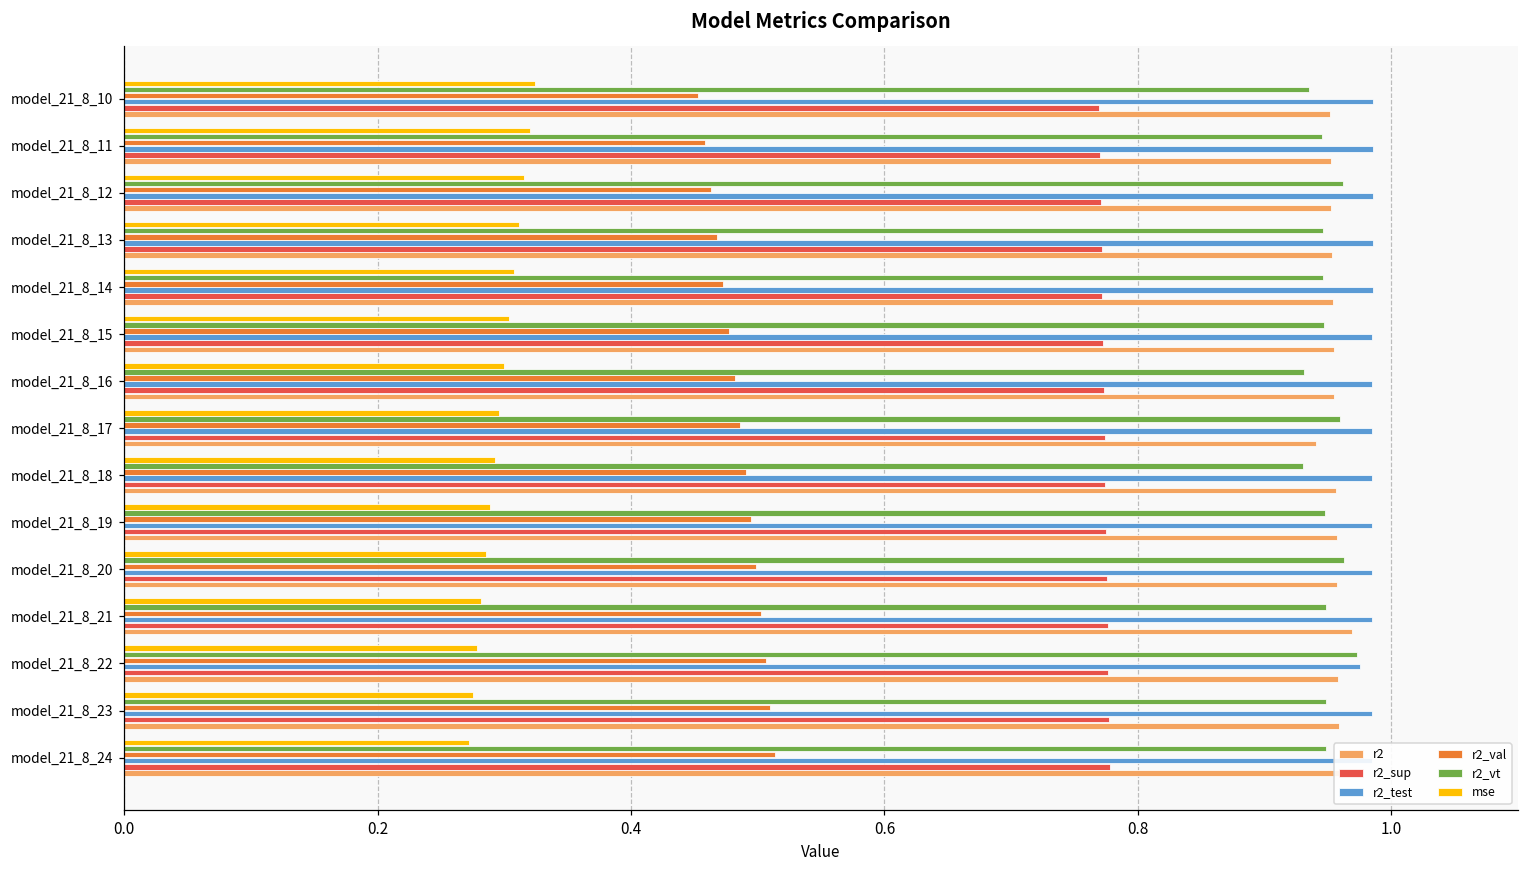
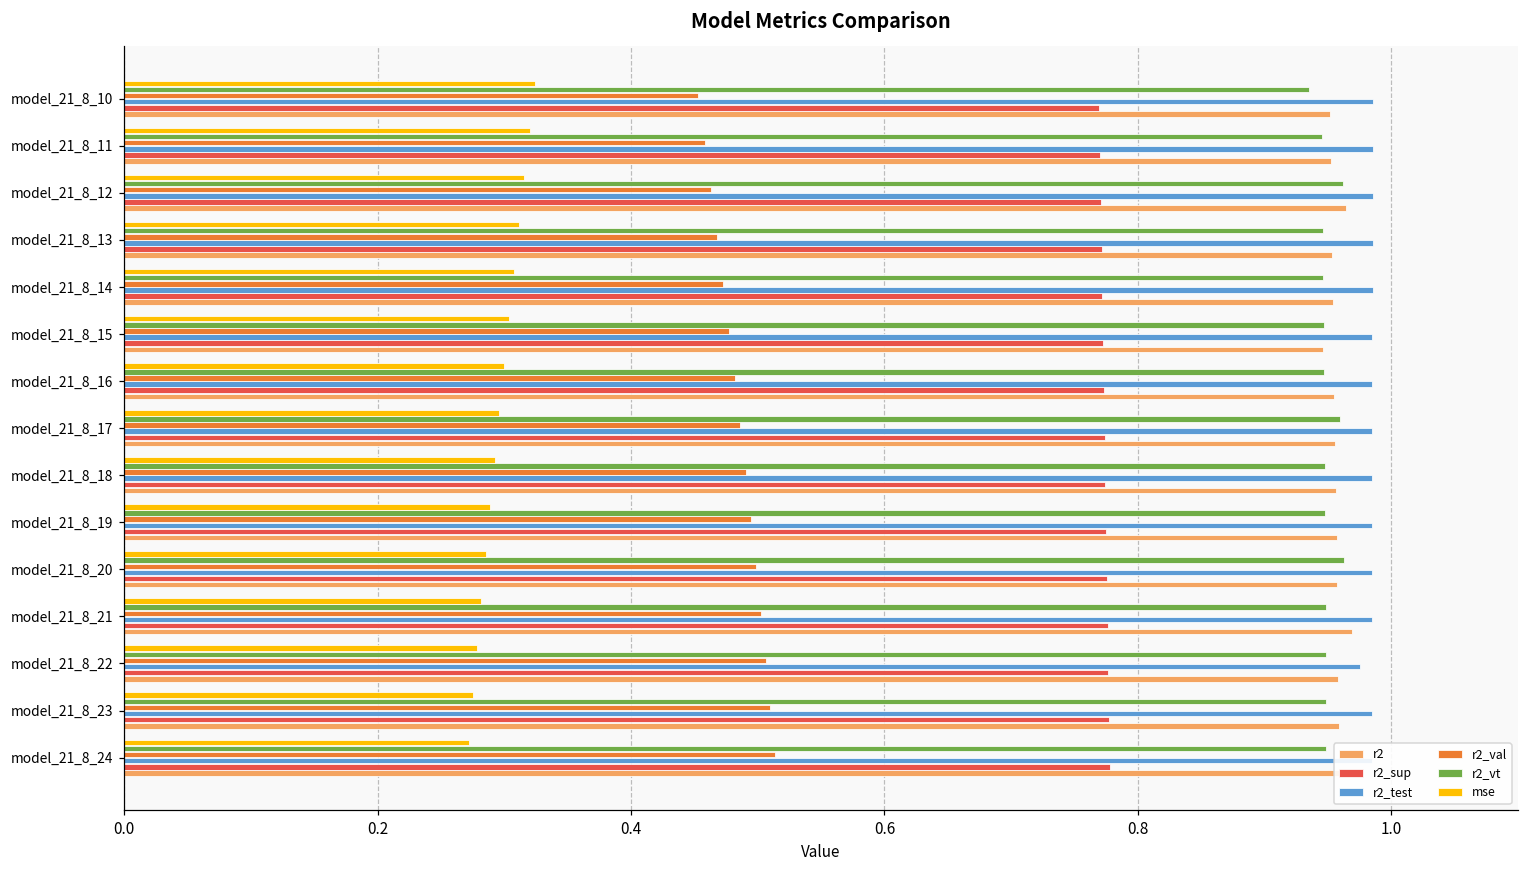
r2, model_21_8_12: 0.953 -> 0.964
r2, model_21_8_15: 0.955 -> 0.946
r2_vt, model_21_8_16: 0.931 -> 0.947
r2, model_21_8_17: 0.941 -> 0.956
r2_vt, model_21_8_18: 0.931 -> 0.947
r2_vt, model_21_8_22: 0.973 -> 0.948
